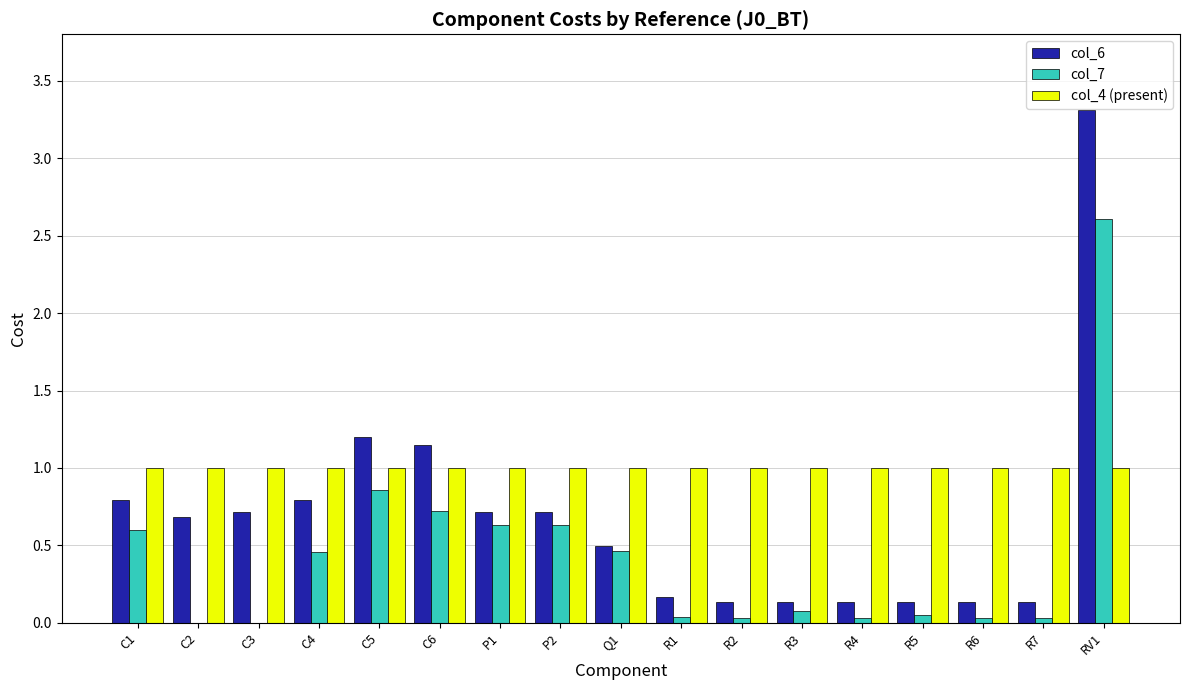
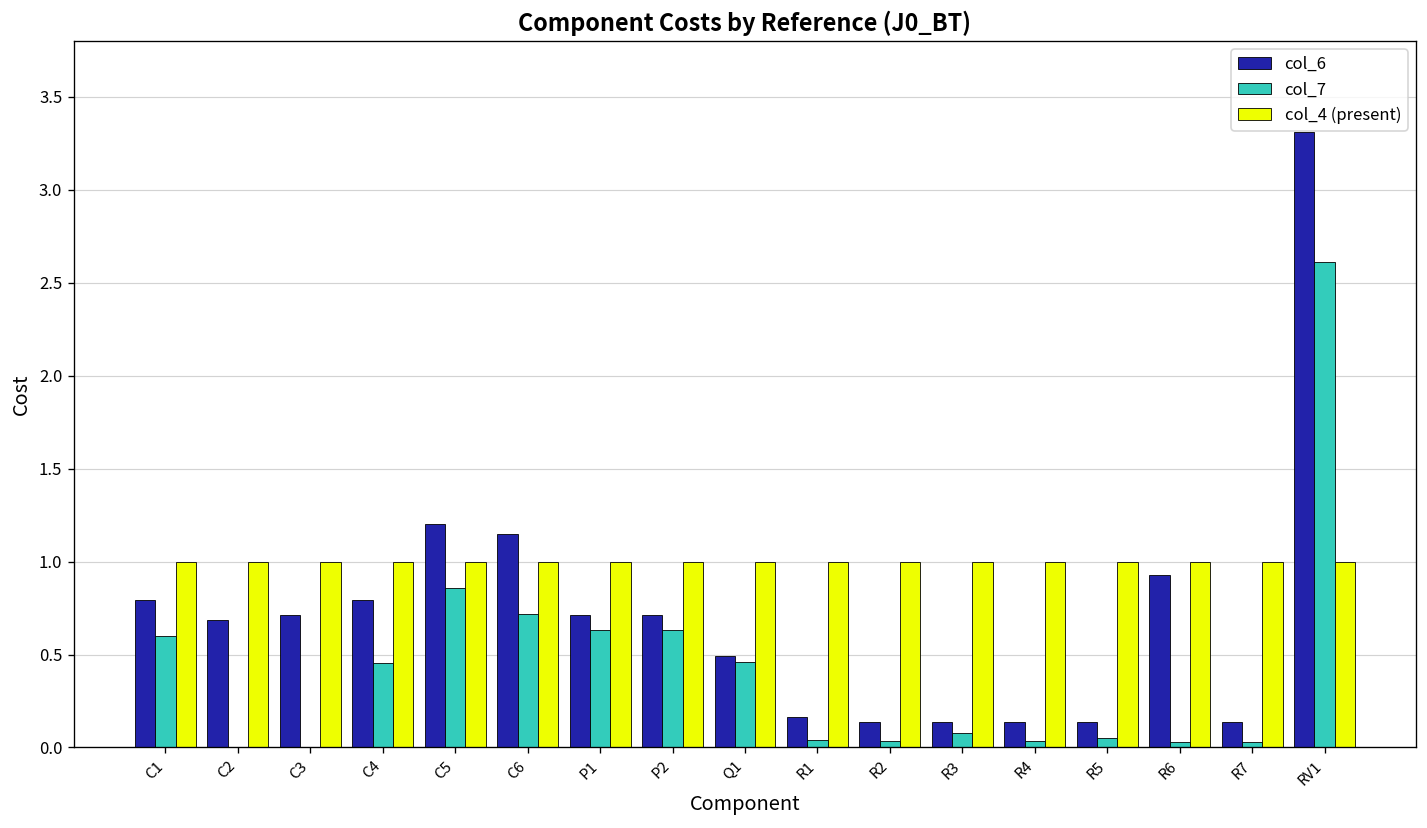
col_6, R6: 0.14 -> 0.93
